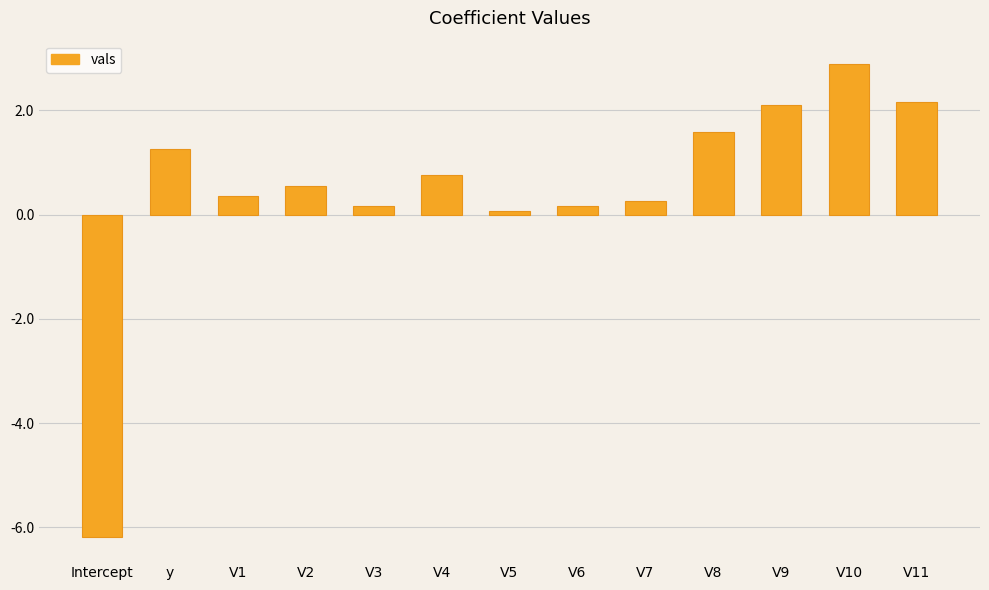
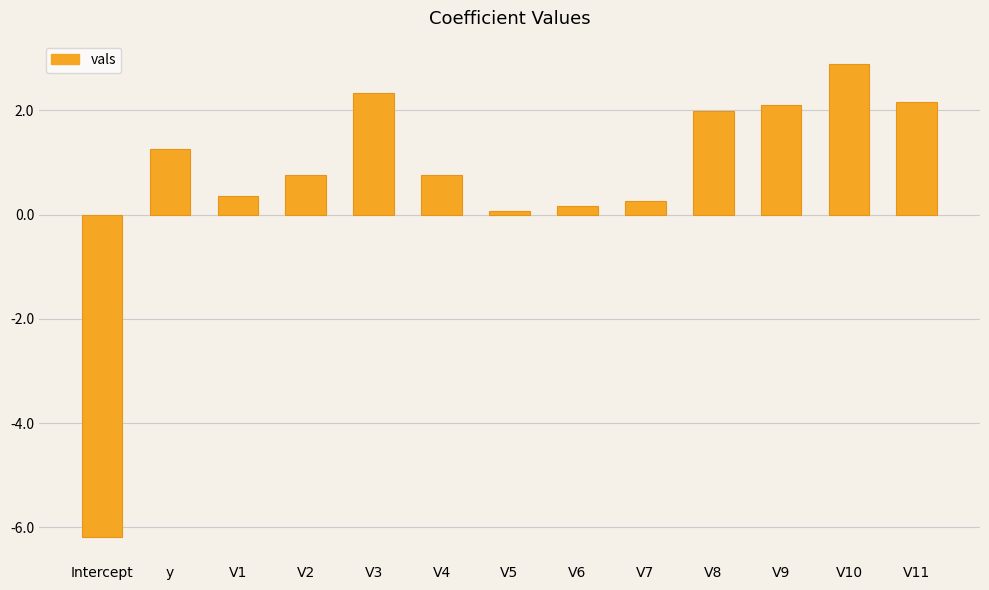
V2: 0.5 -> 0.8
V3: 0.2 -> 2.3
V8: 1.6 -> 2.0
